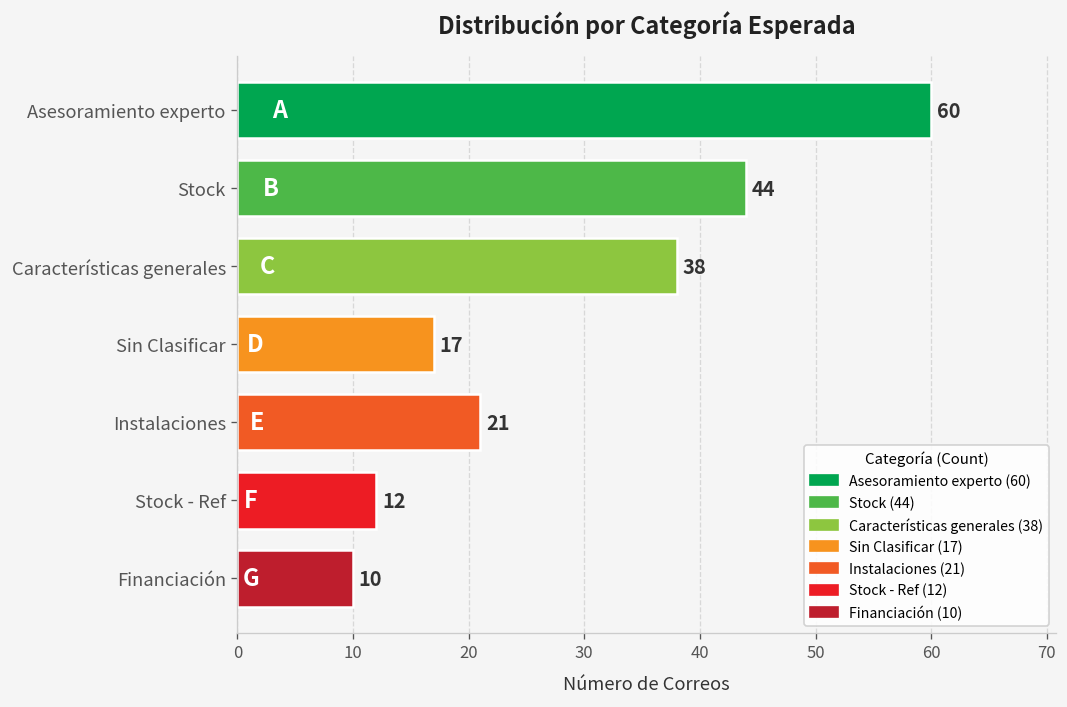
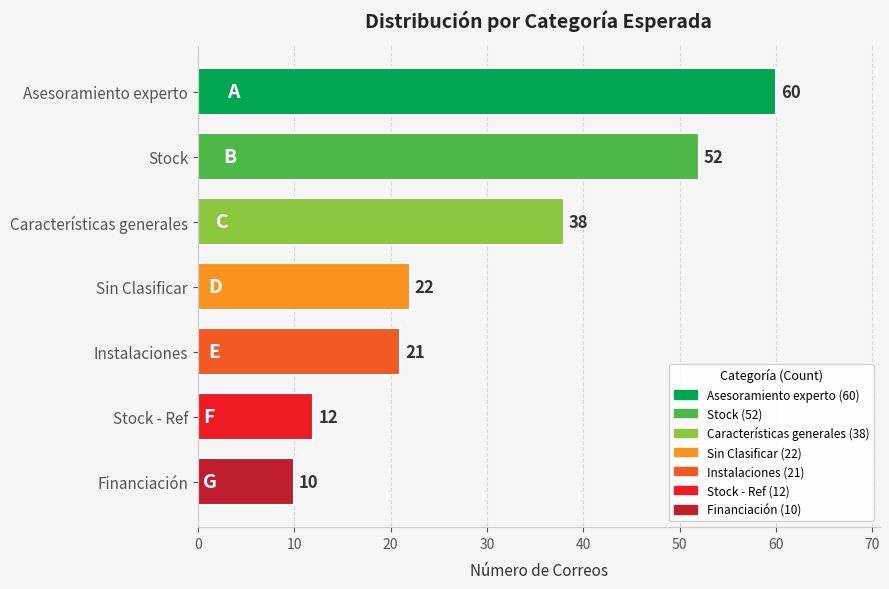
Stock: 44 -> 52
Sin Clasificar: 17 -> 22
